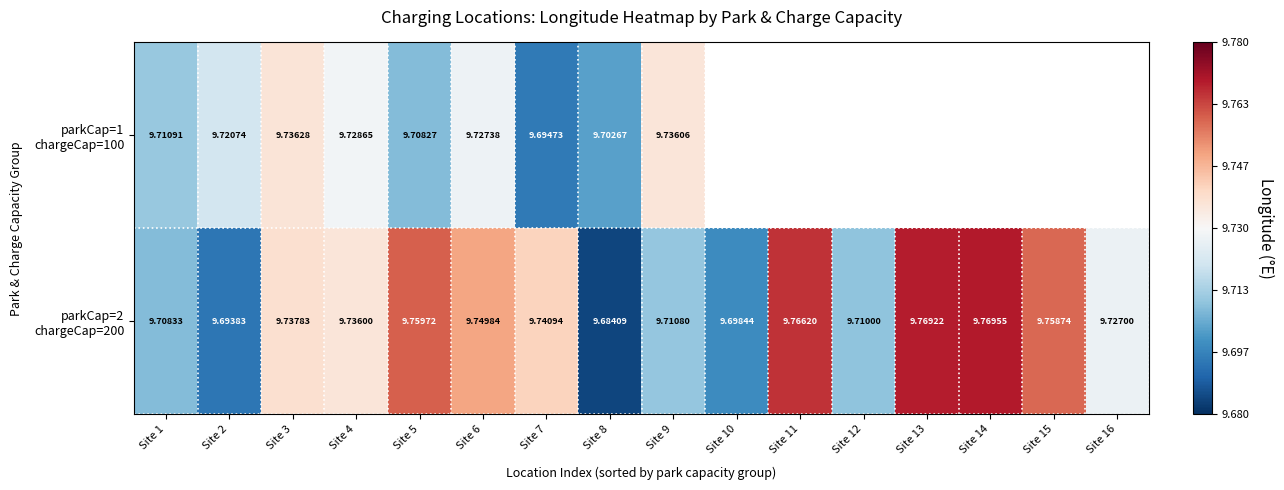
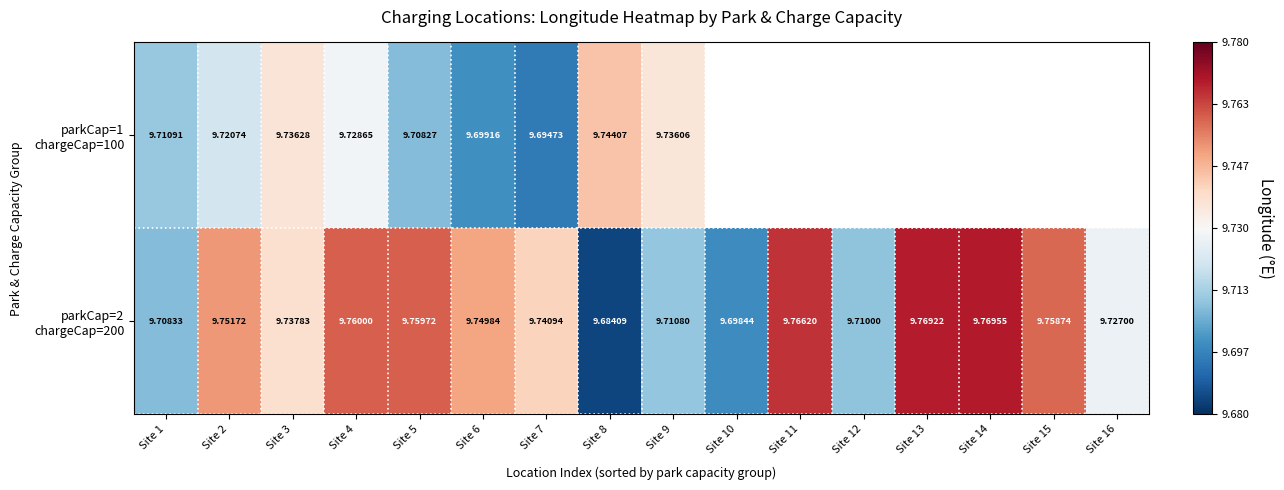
parkCap=1 chargeCap=100, Site 6: 9.72738 -> 9.69916
parkCap=1 chargeCap=100, Site 8: 9.70267 -> 9.74407
parkCap=2 chargeCap=200, Site 2: 9.69383 -> 9.75172
parkCap=2 chargeCap=200, Site 4: 9.73600 -> 9.76000
